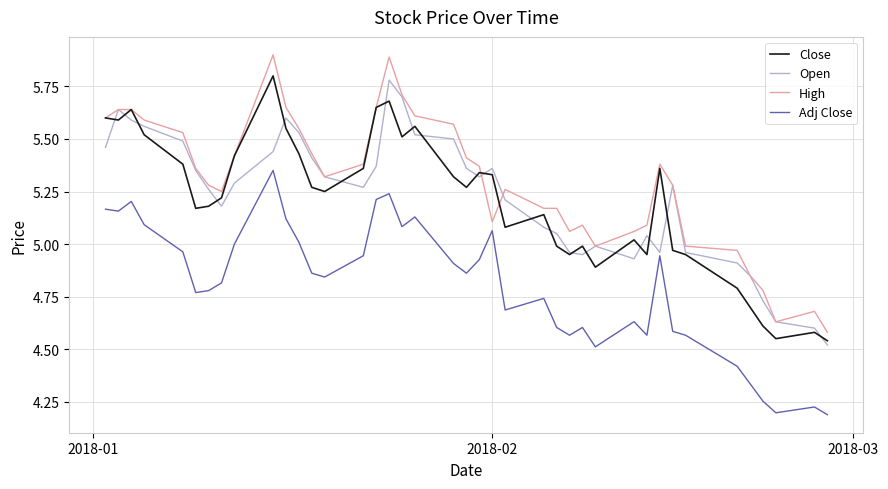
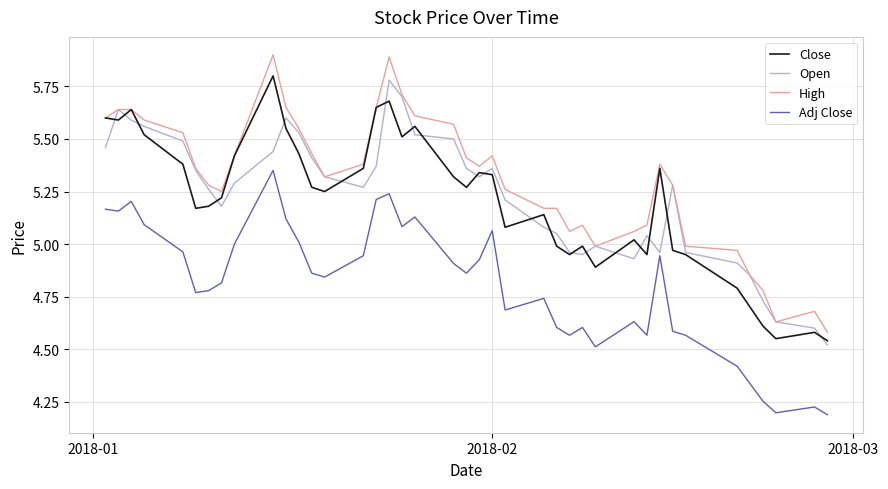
High, 2018-02: 5.11 -> 5.42
